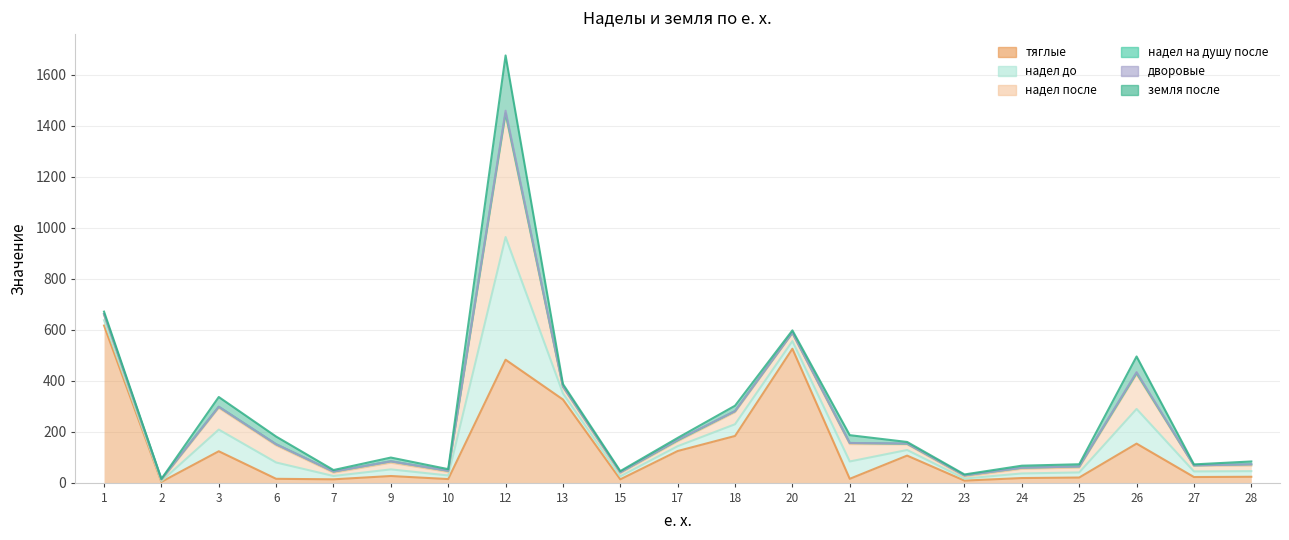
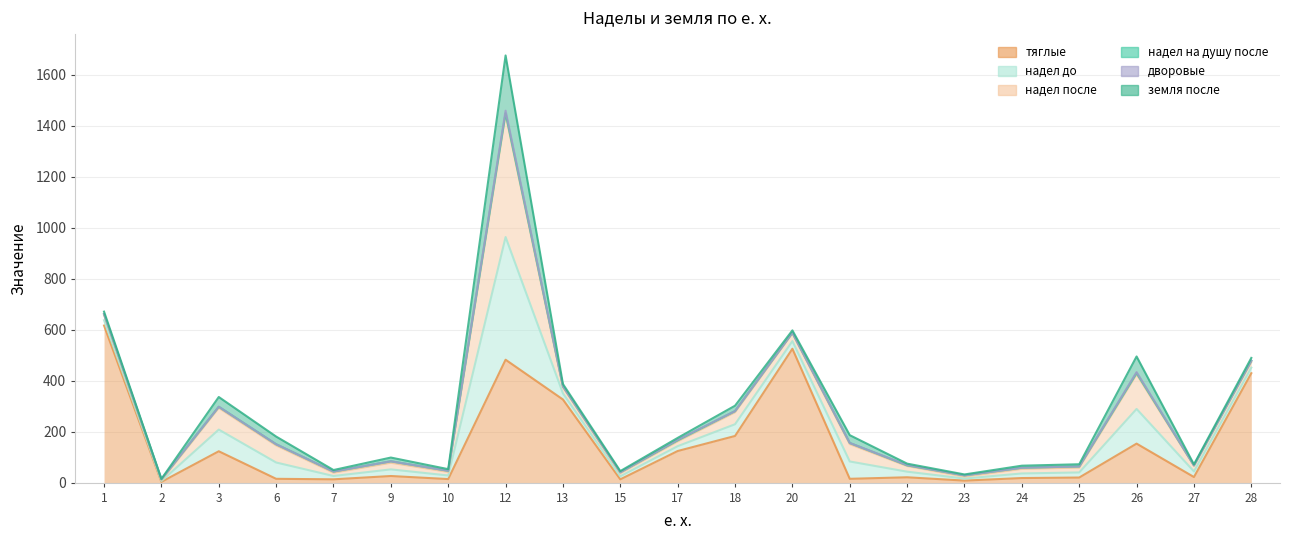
тяглые, 22: 110 -> 20
тяглые, 28: 20 -> 430
